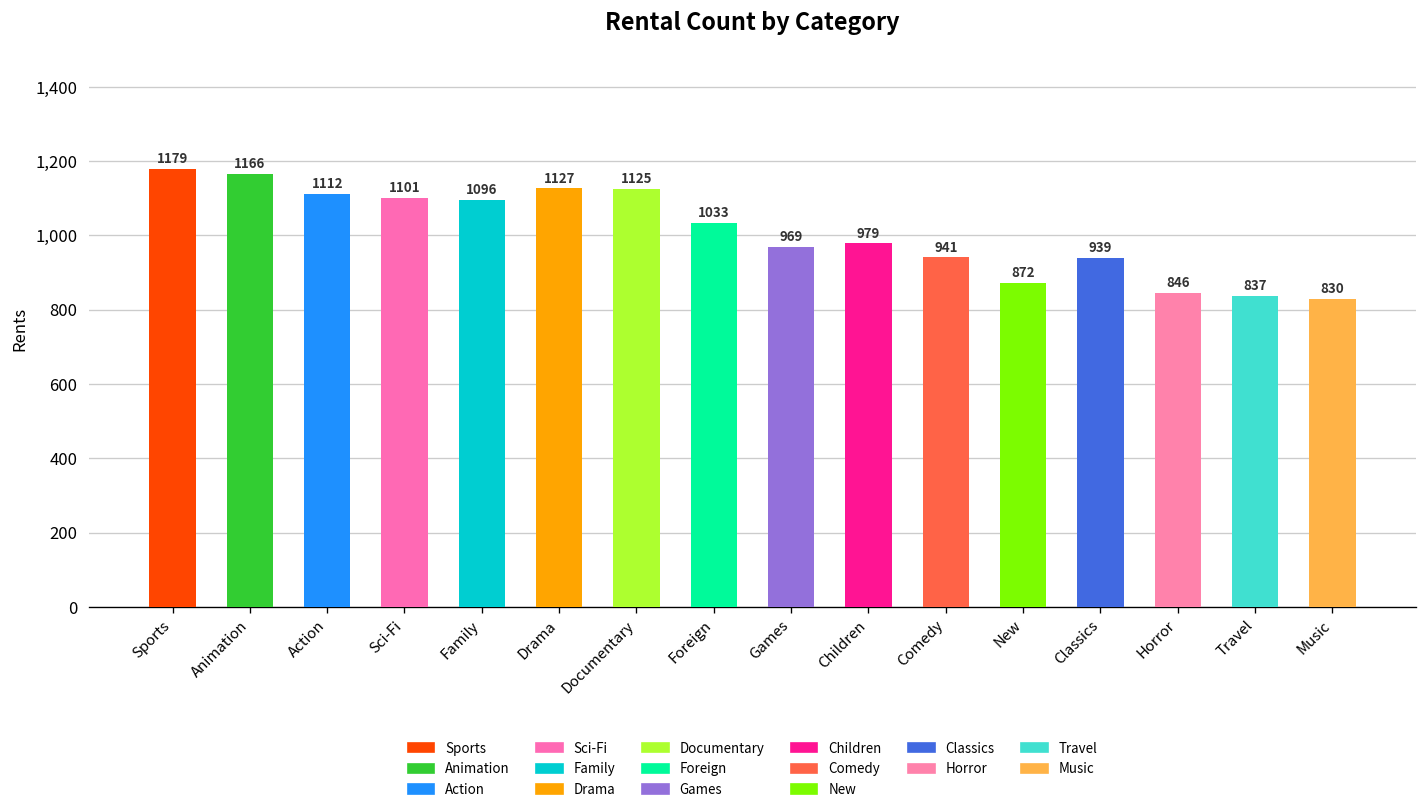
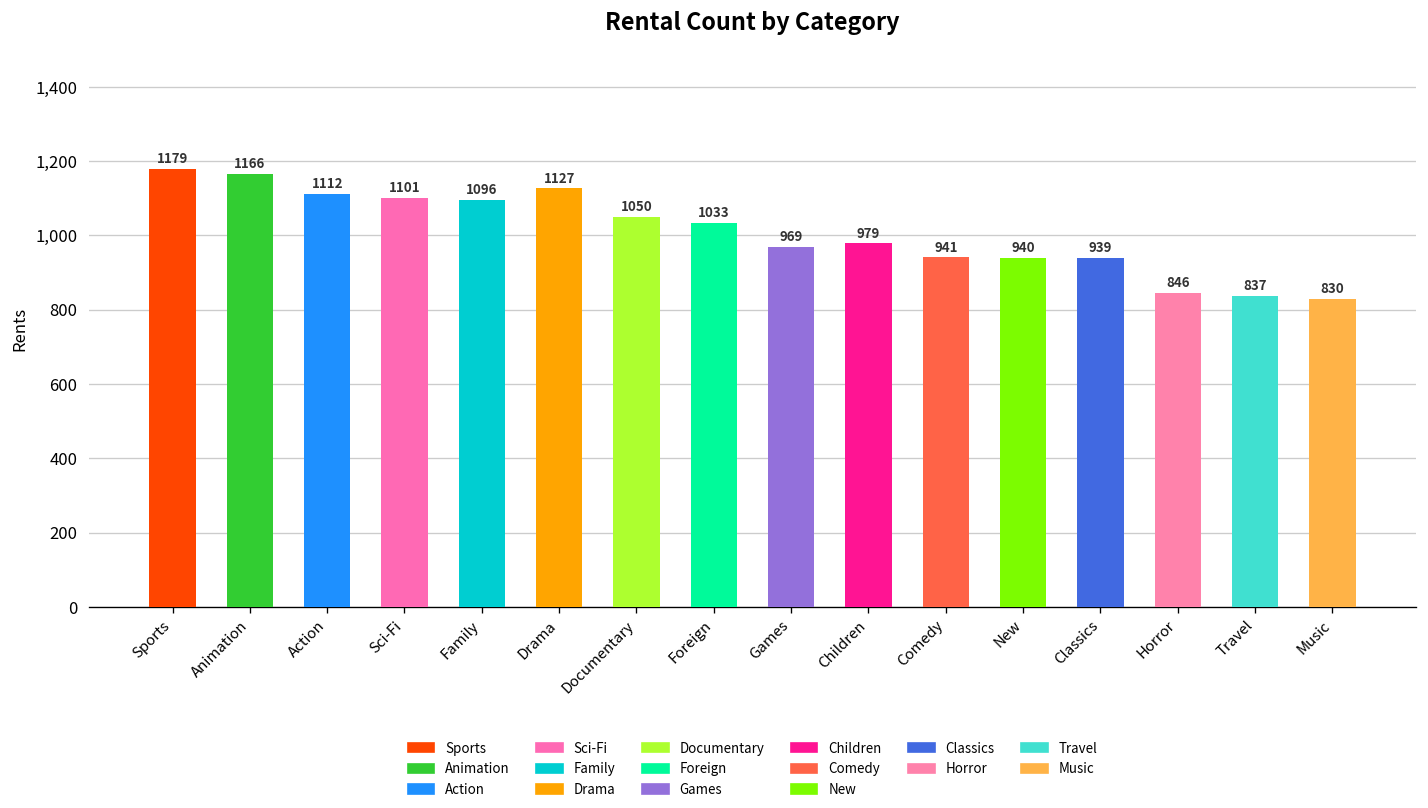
Documentary: 1125 -> 1050
New: 872 -> 940
